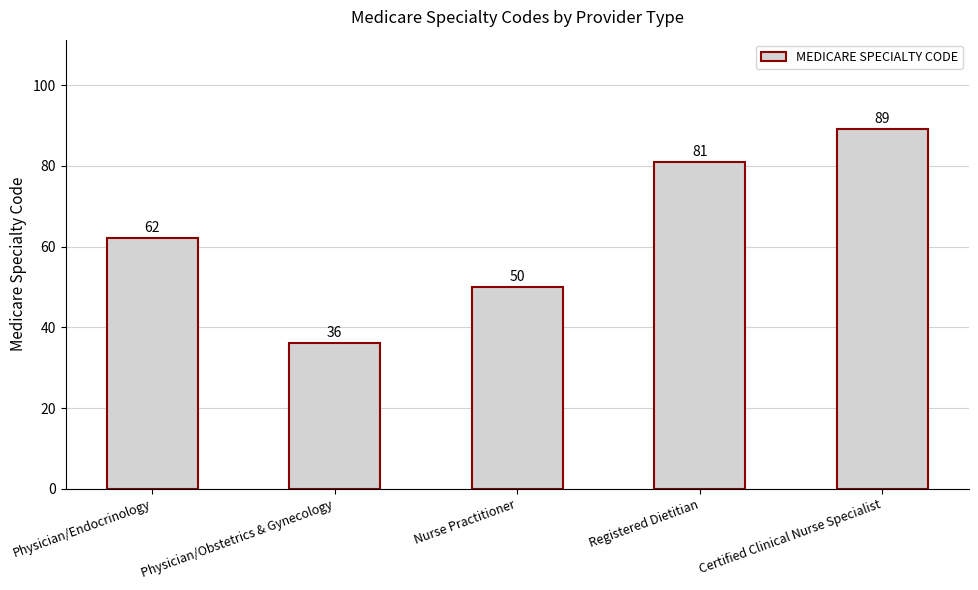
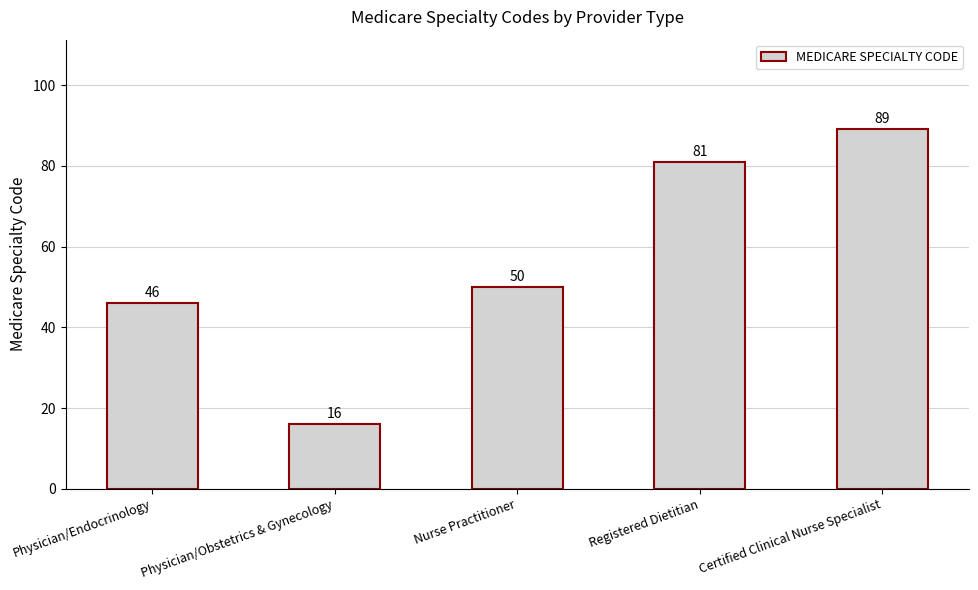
Physician/Endocrinology: 62 -> 46
Physician/Obstetrics & Gynecology: 36 -> 16
